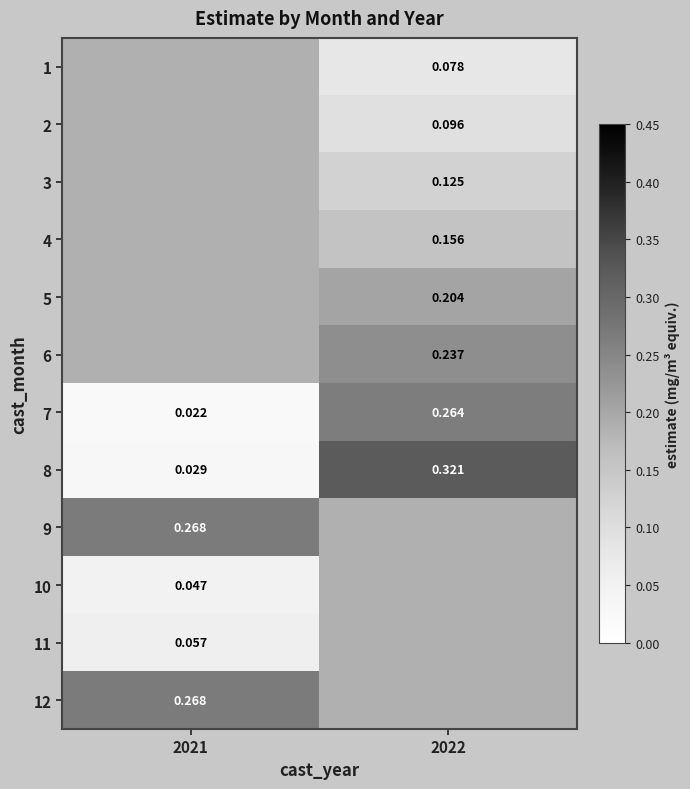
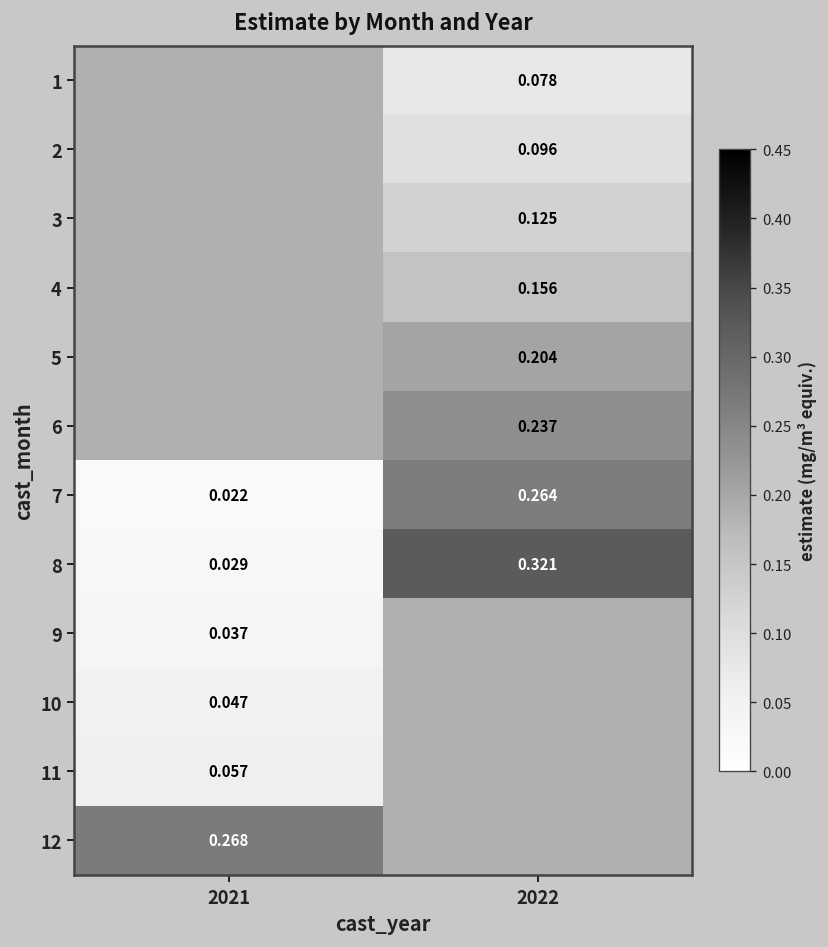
9, 2021: 0.268 -> 0.037
